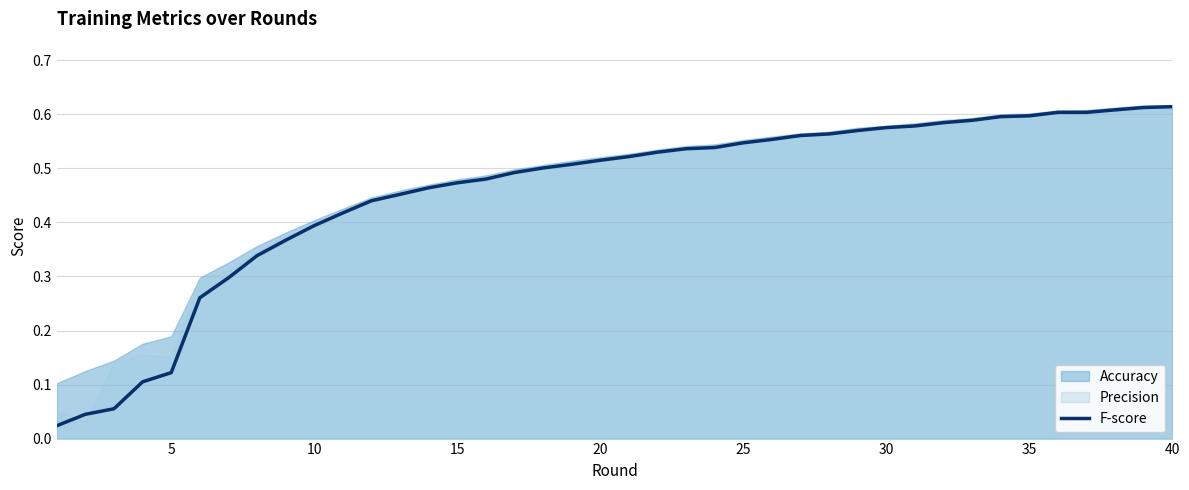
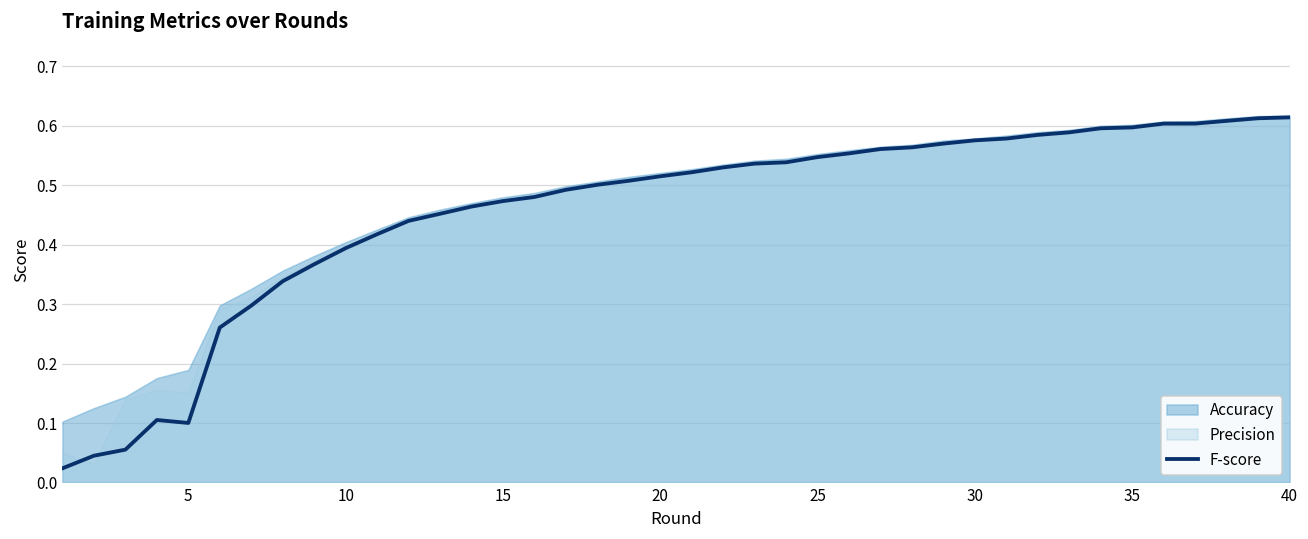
F-score, 5: 0.12 -> 0.10
